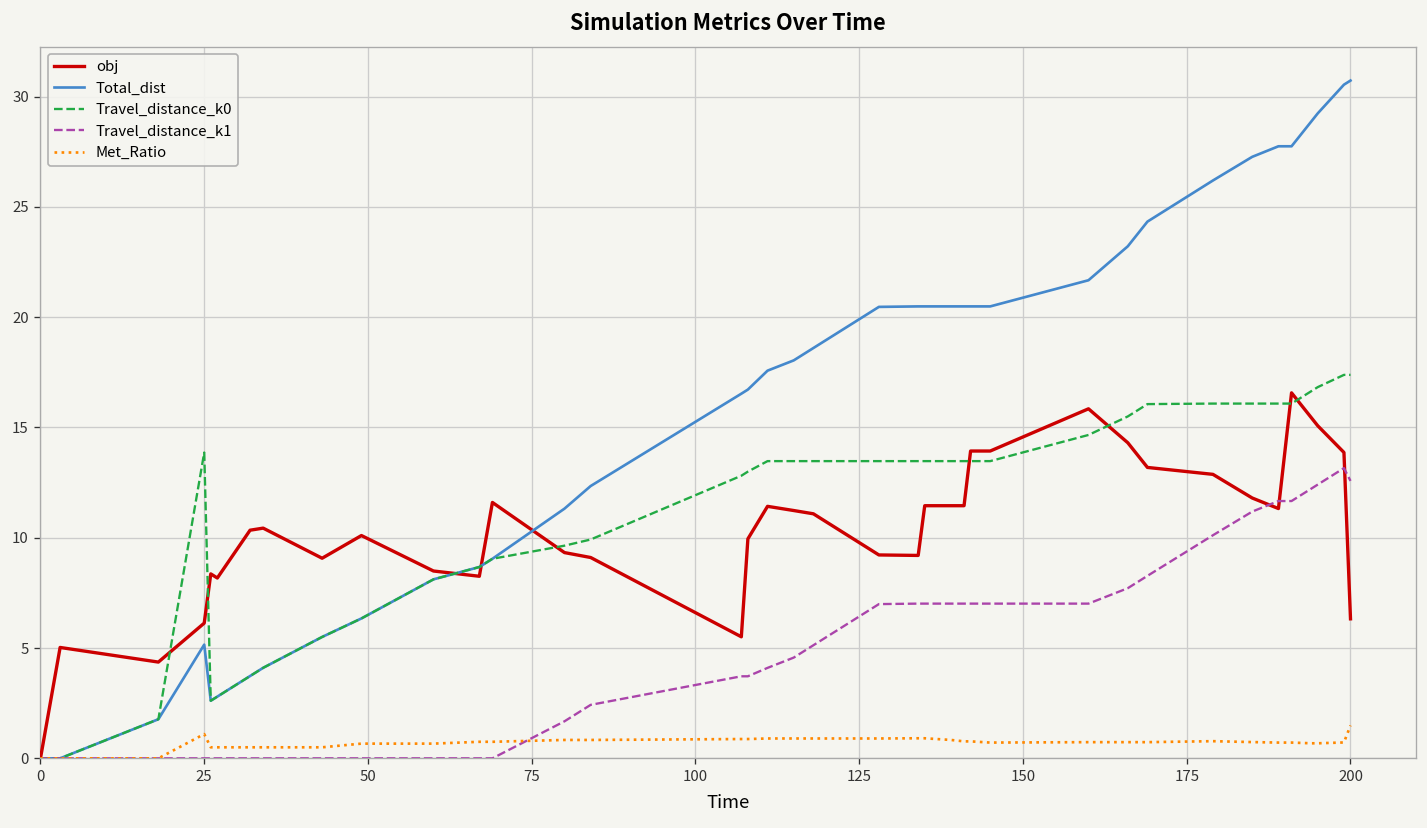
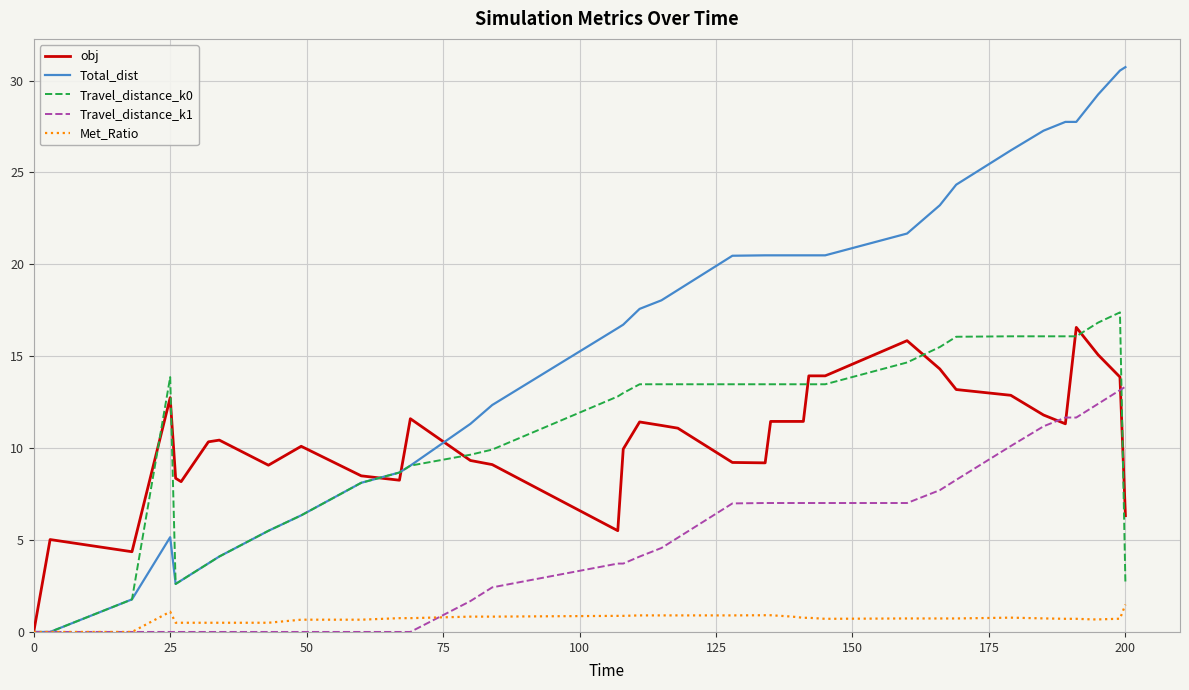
obj, 25: 6.1 -> 12.7
Travel_distance_k0, 200: 17.4 -> 2.6
Travel_distance_k1, 200: 12.6 -> 13.3
